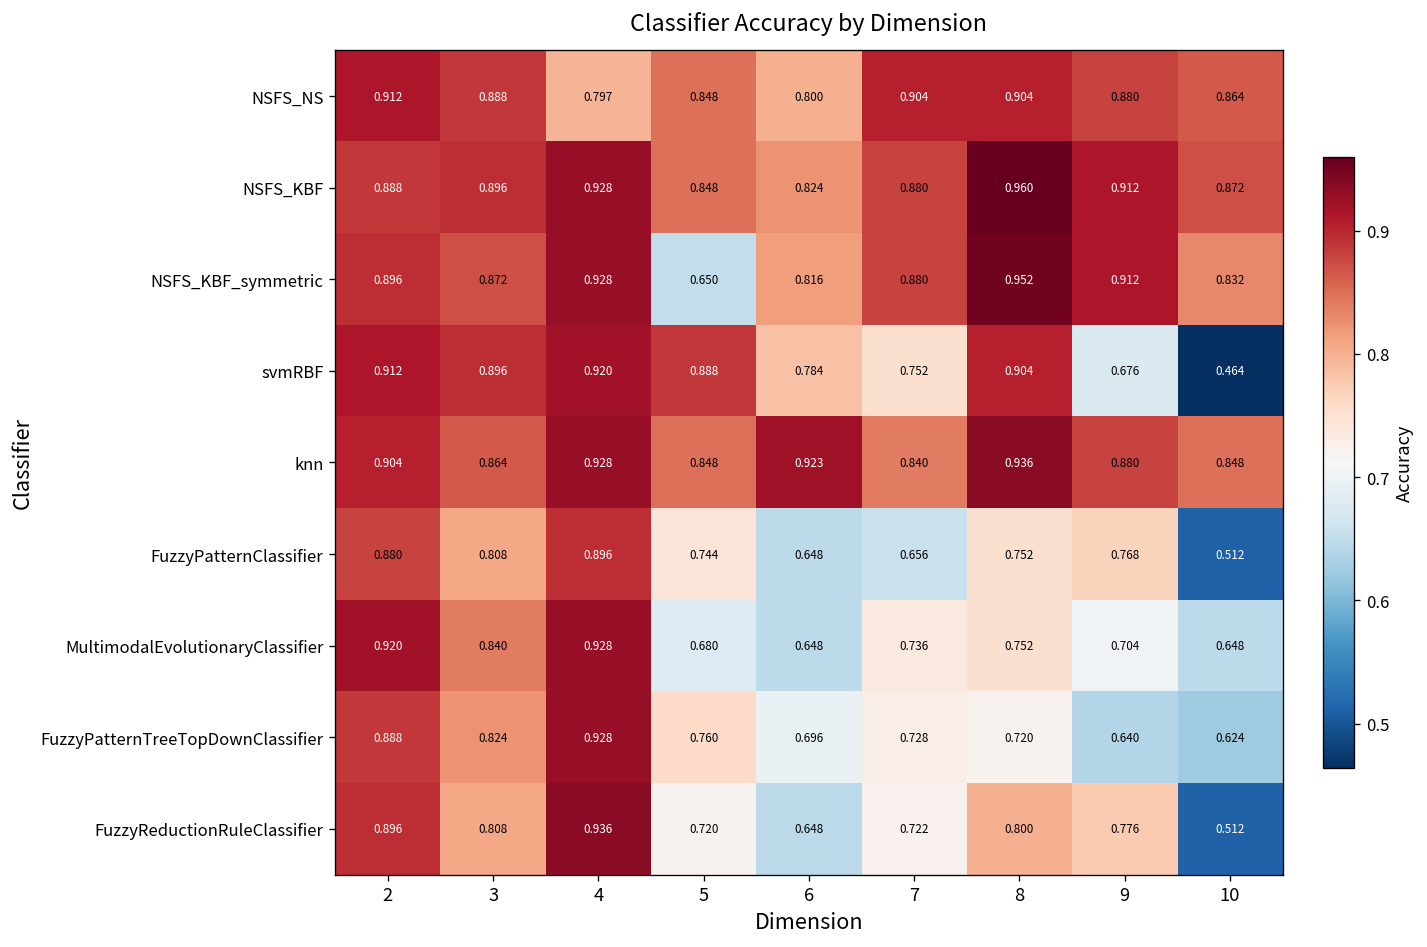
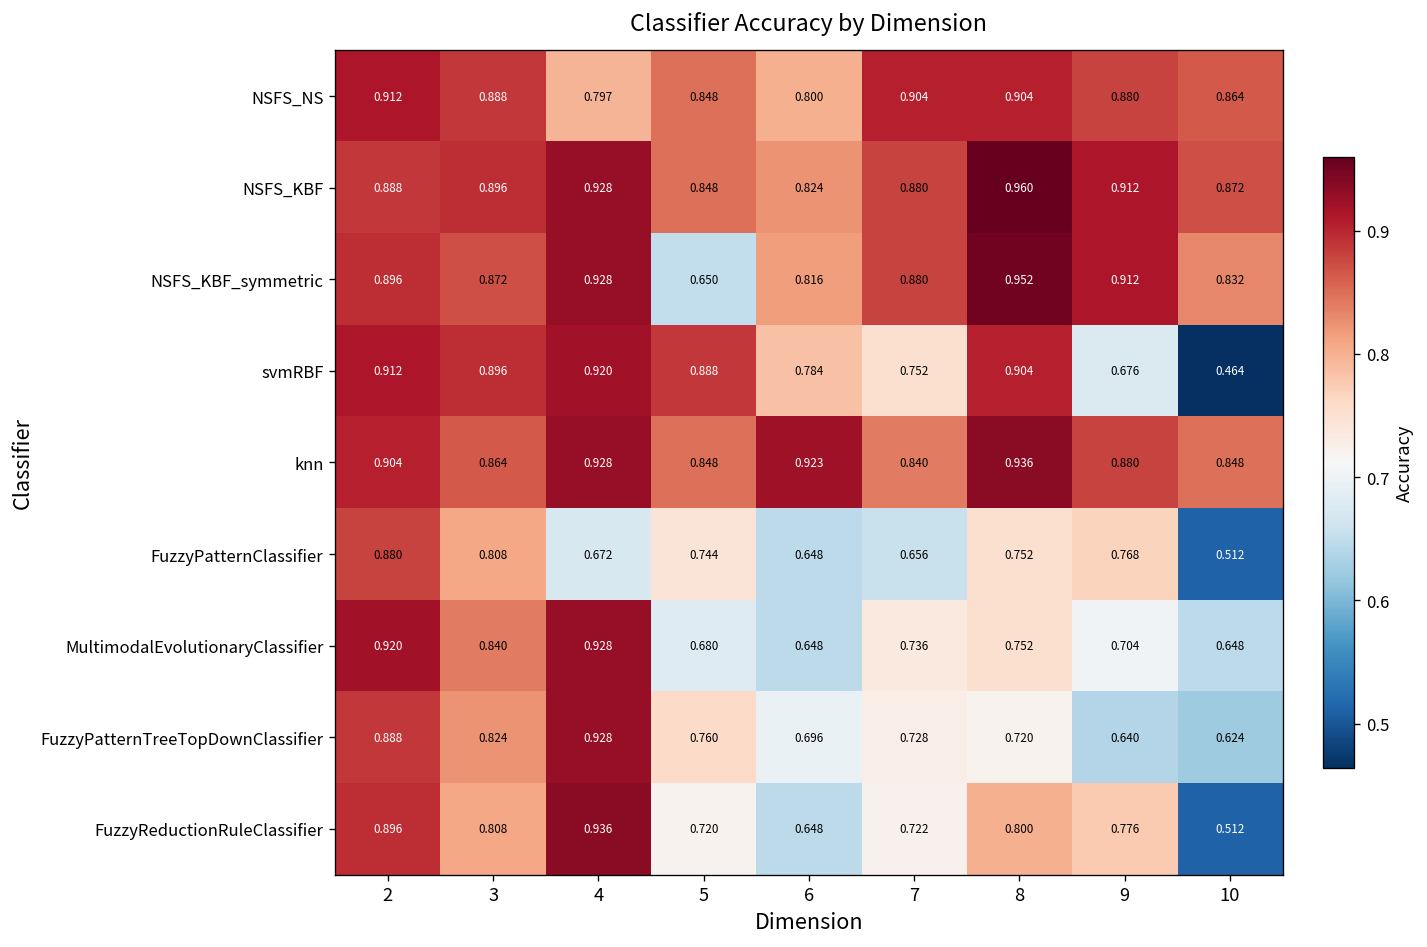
FuzzyPatternClassifier, 4: 0.896 -> 0.672
